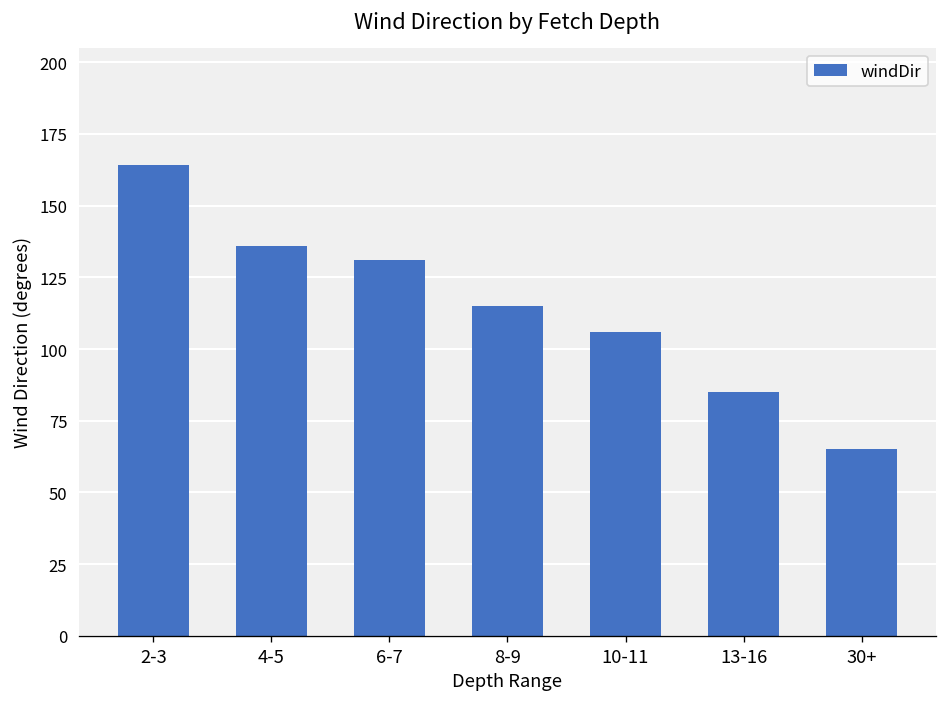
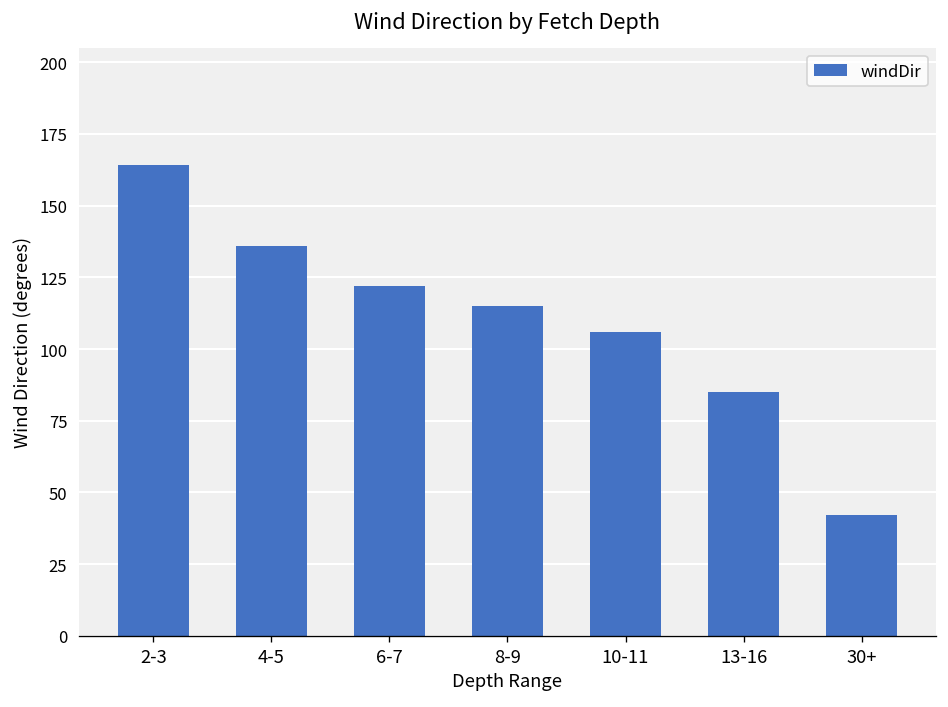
6-7: 131 -> 122
30+: 65 -> 42
